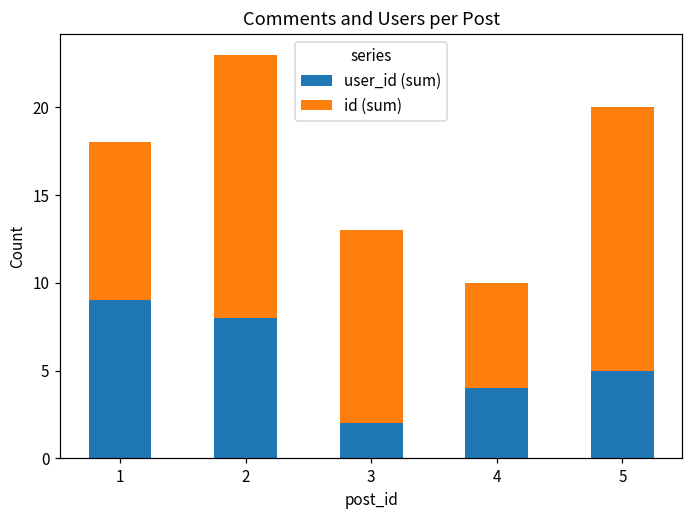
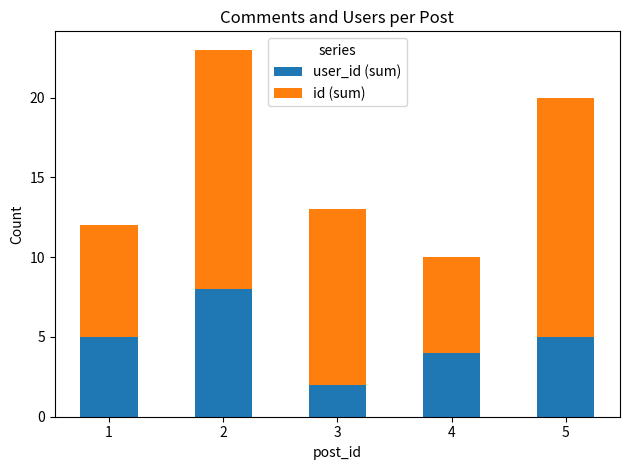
user_id (sum), 1: 9 -> 5
id (sum), 1: 9 -> 7
